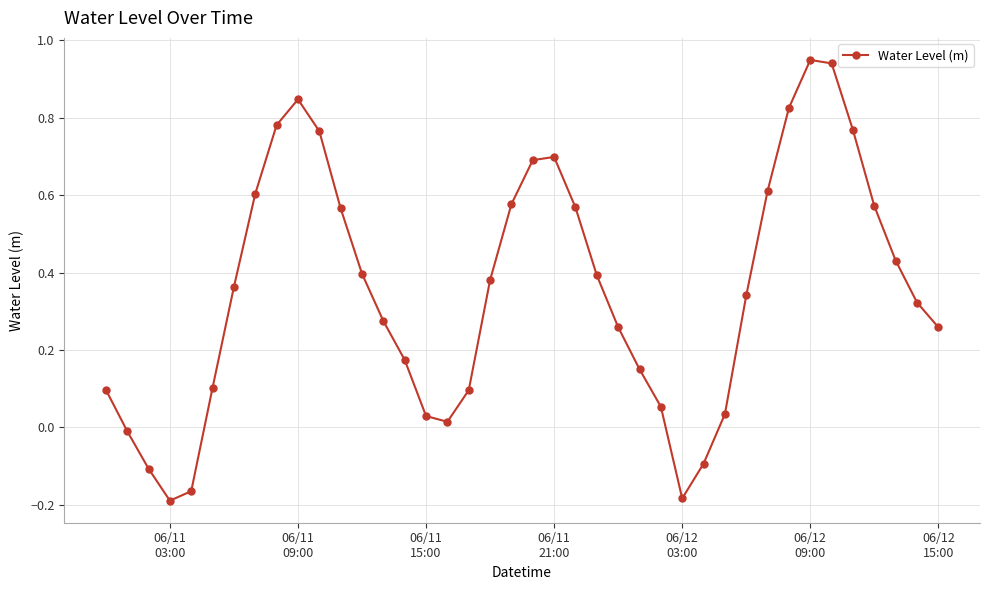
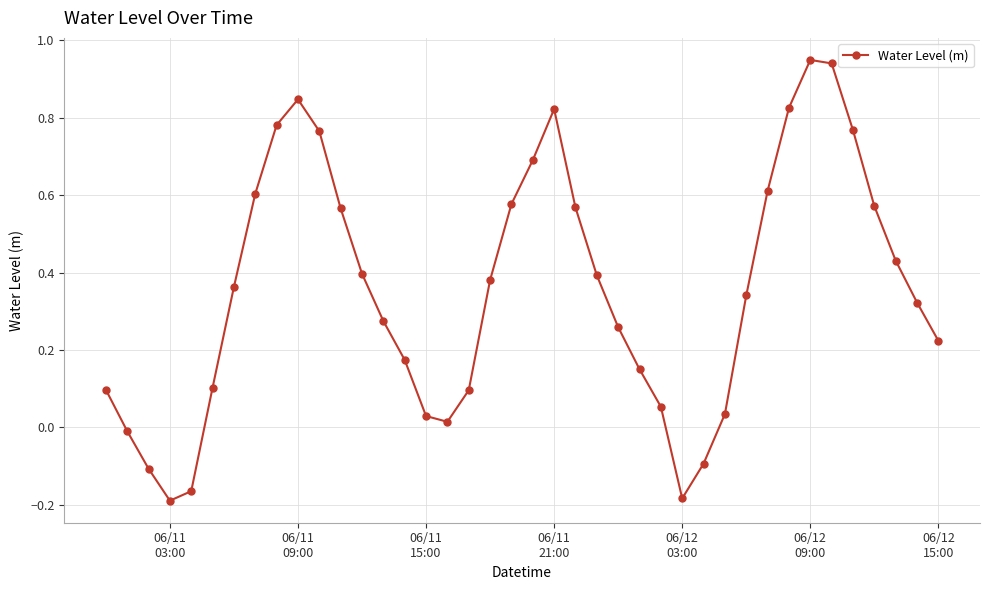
06/11 21:00: 0.70 -> 0.82
06/12 15:00: 0.26 -> 0.22
